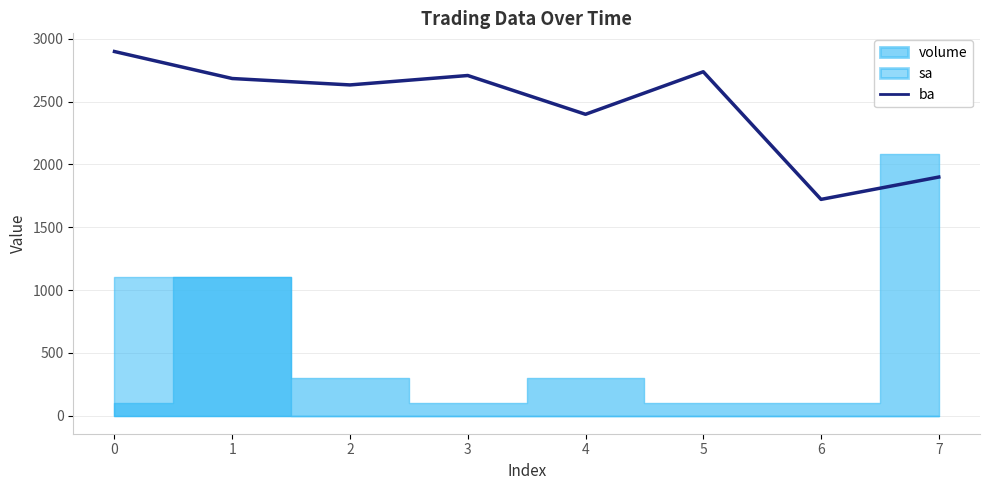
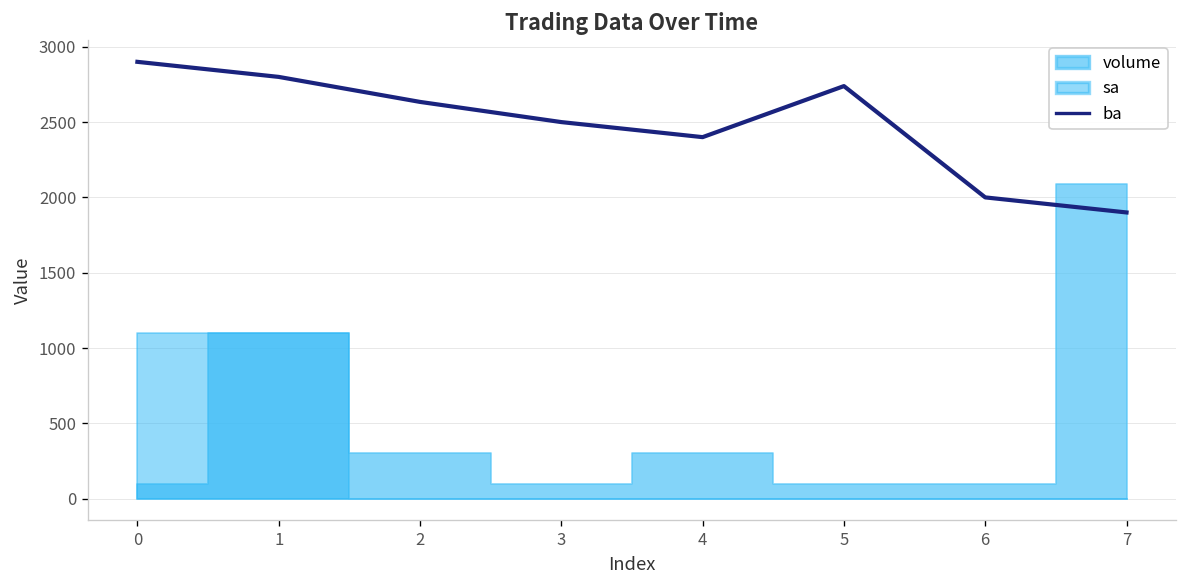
ba, 1: 2690 -> 2800
ba, 3: 2710 -> 2500
ba, 6: 1720 -> 2000
